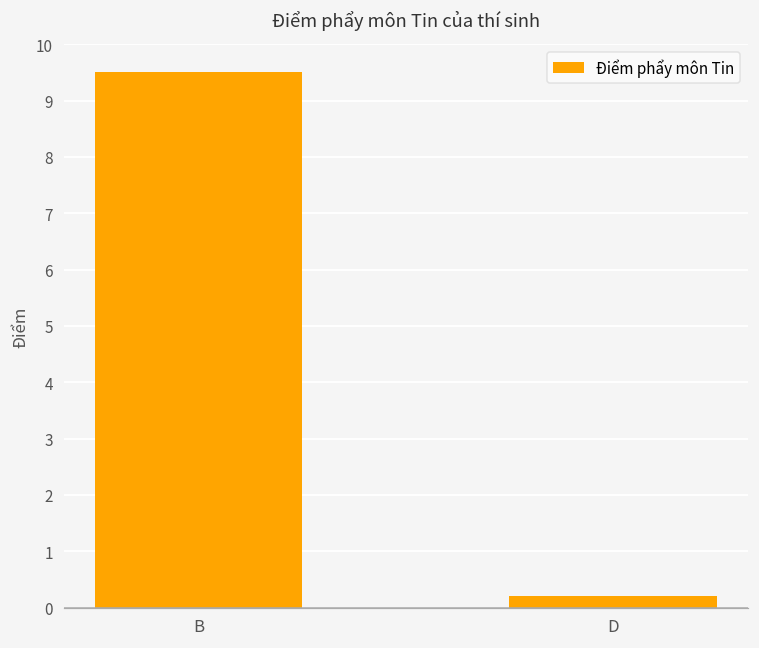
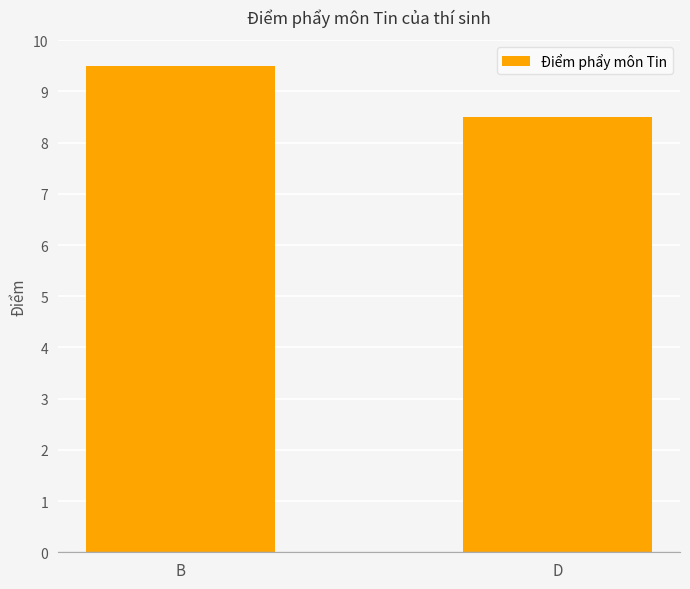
D: 0.2 -> 8.5
